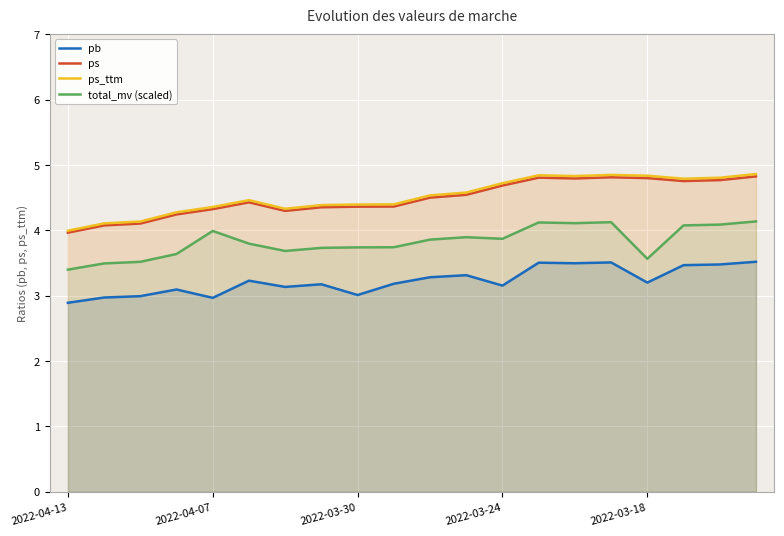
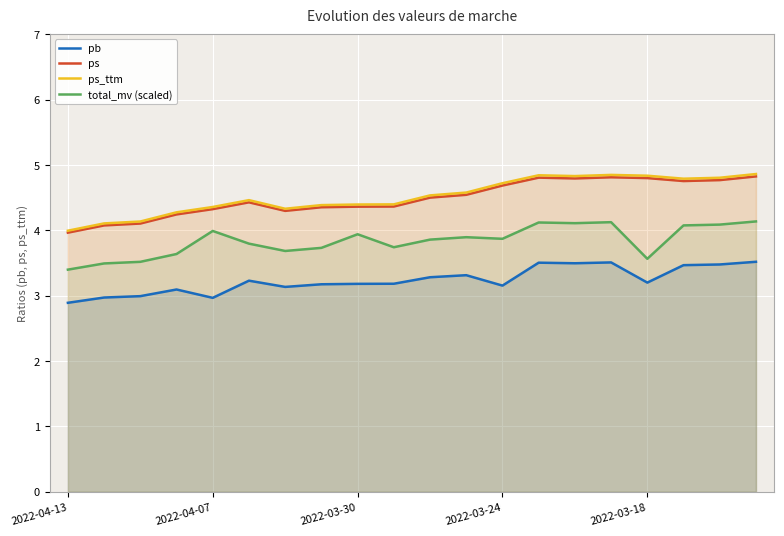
pb, 2022-03-30: 3.0 -> 3.2
total_mv (scaled), 2022-03-30: 3.7 -> 3.9
